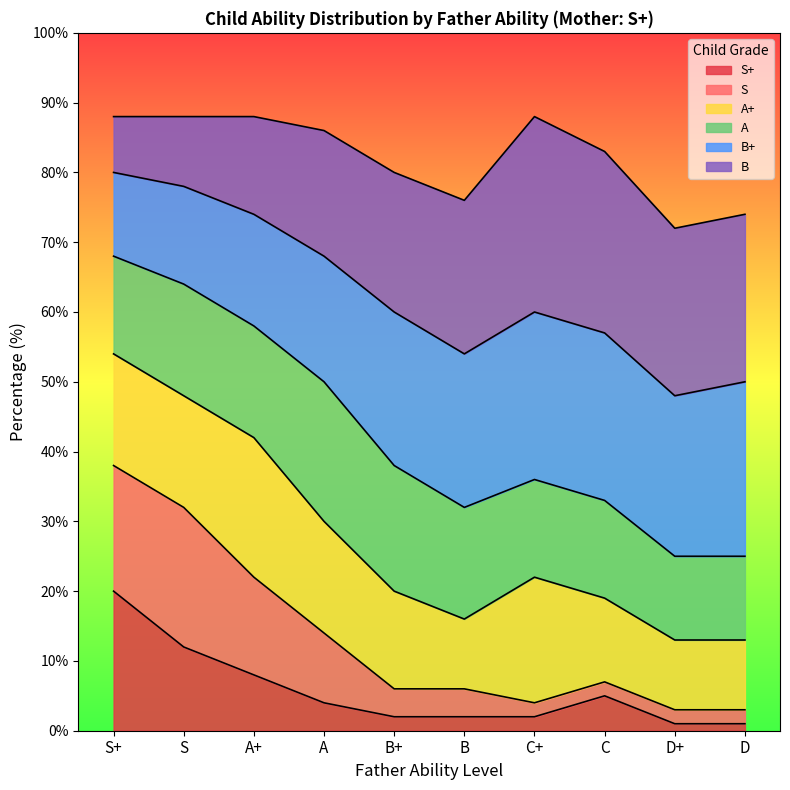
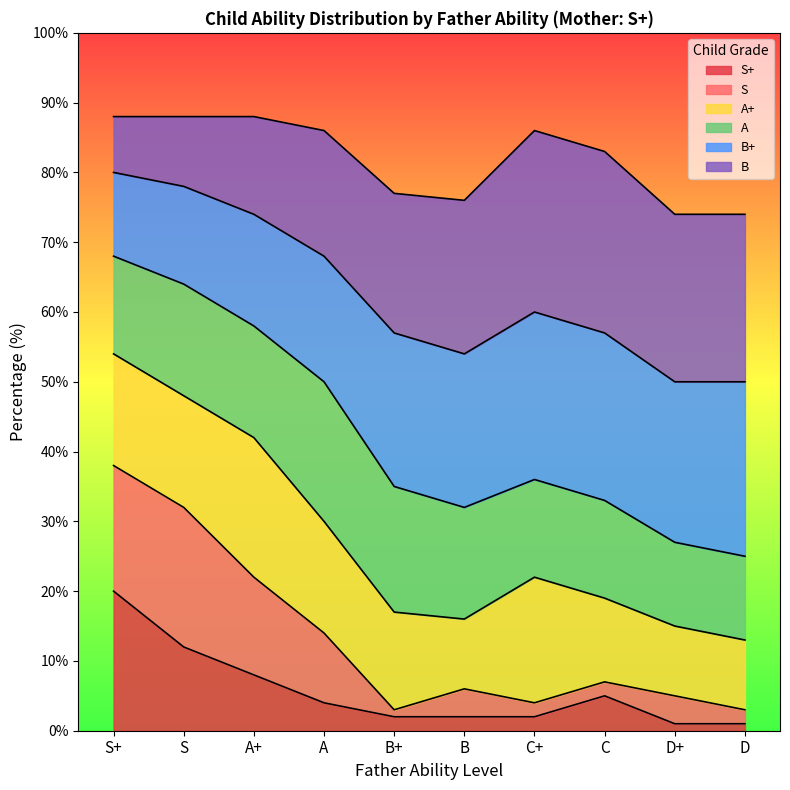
S, B+: 4% -> 1%
B, C+: 28% -> 26%
S, D+: 2% -> 4%
